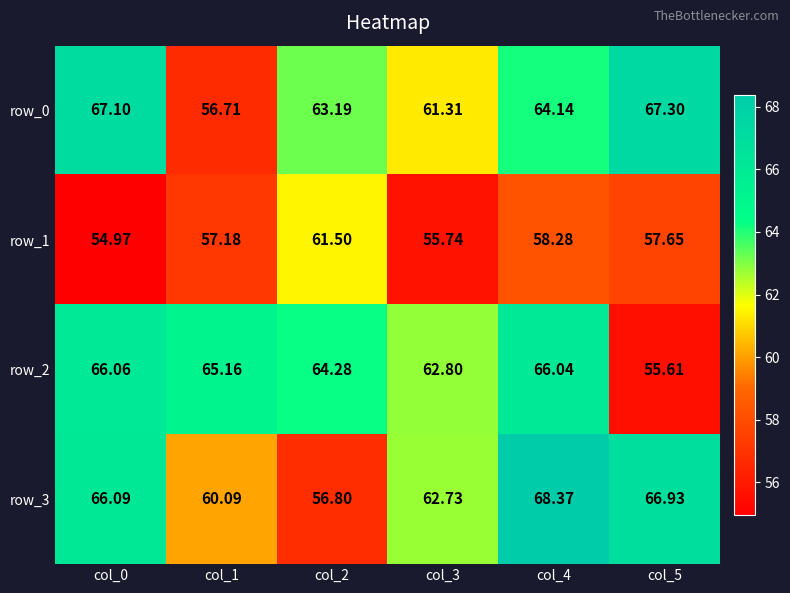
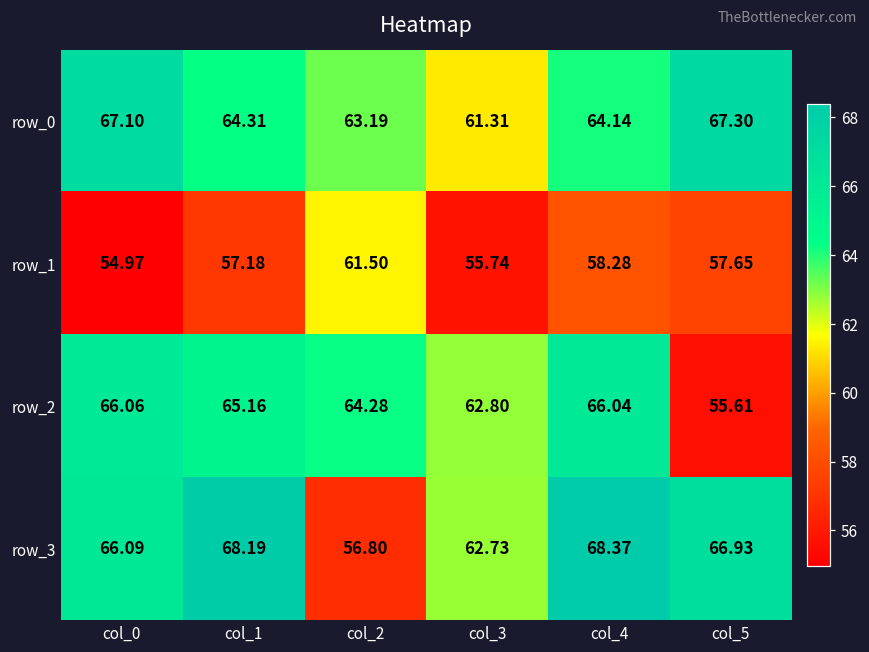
row_0, col_1: 56.71 -> 64.31
row_3, col_1: 60.09 -> 68.19
